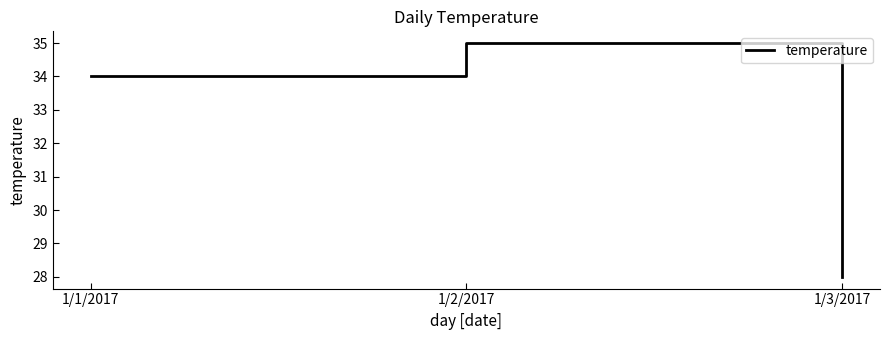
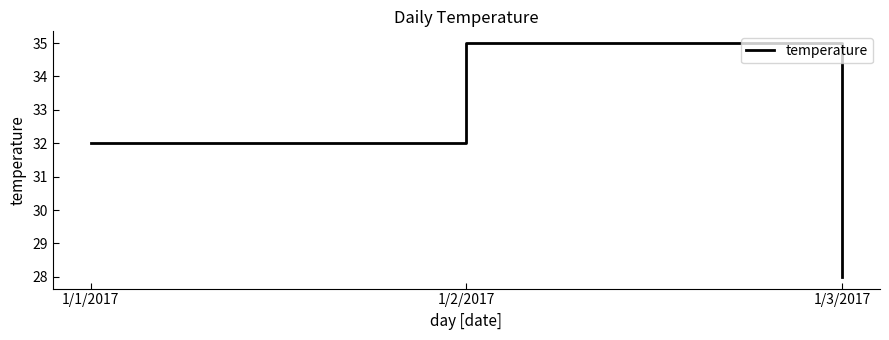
1/1/2017: 34 -> 32
